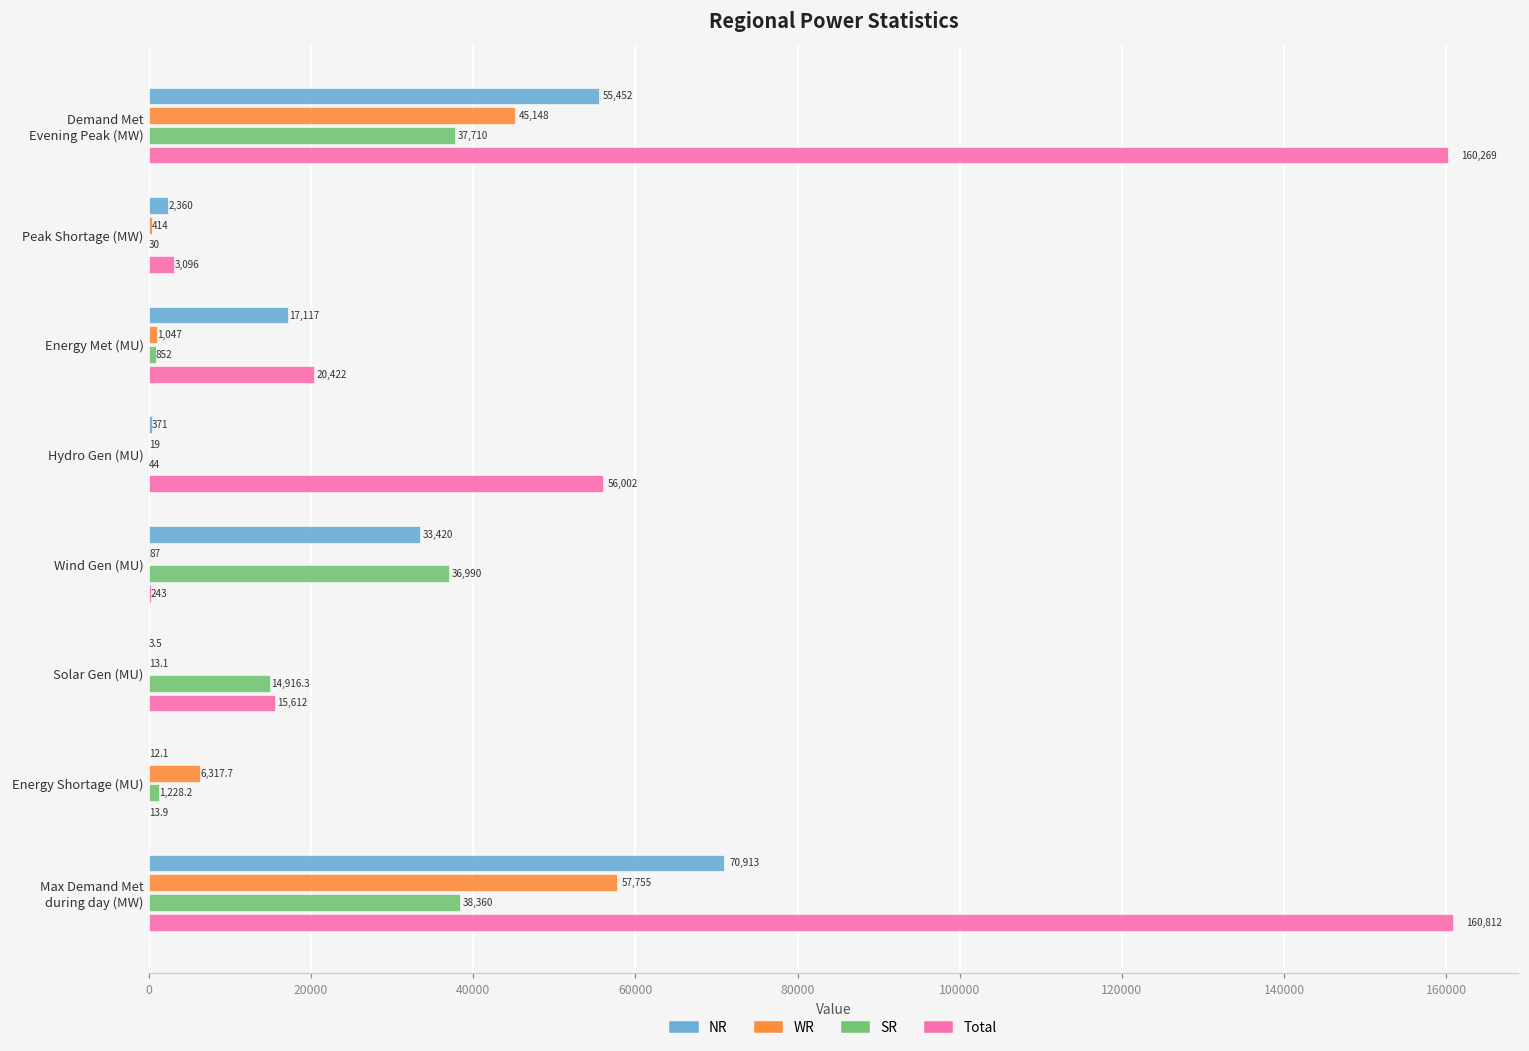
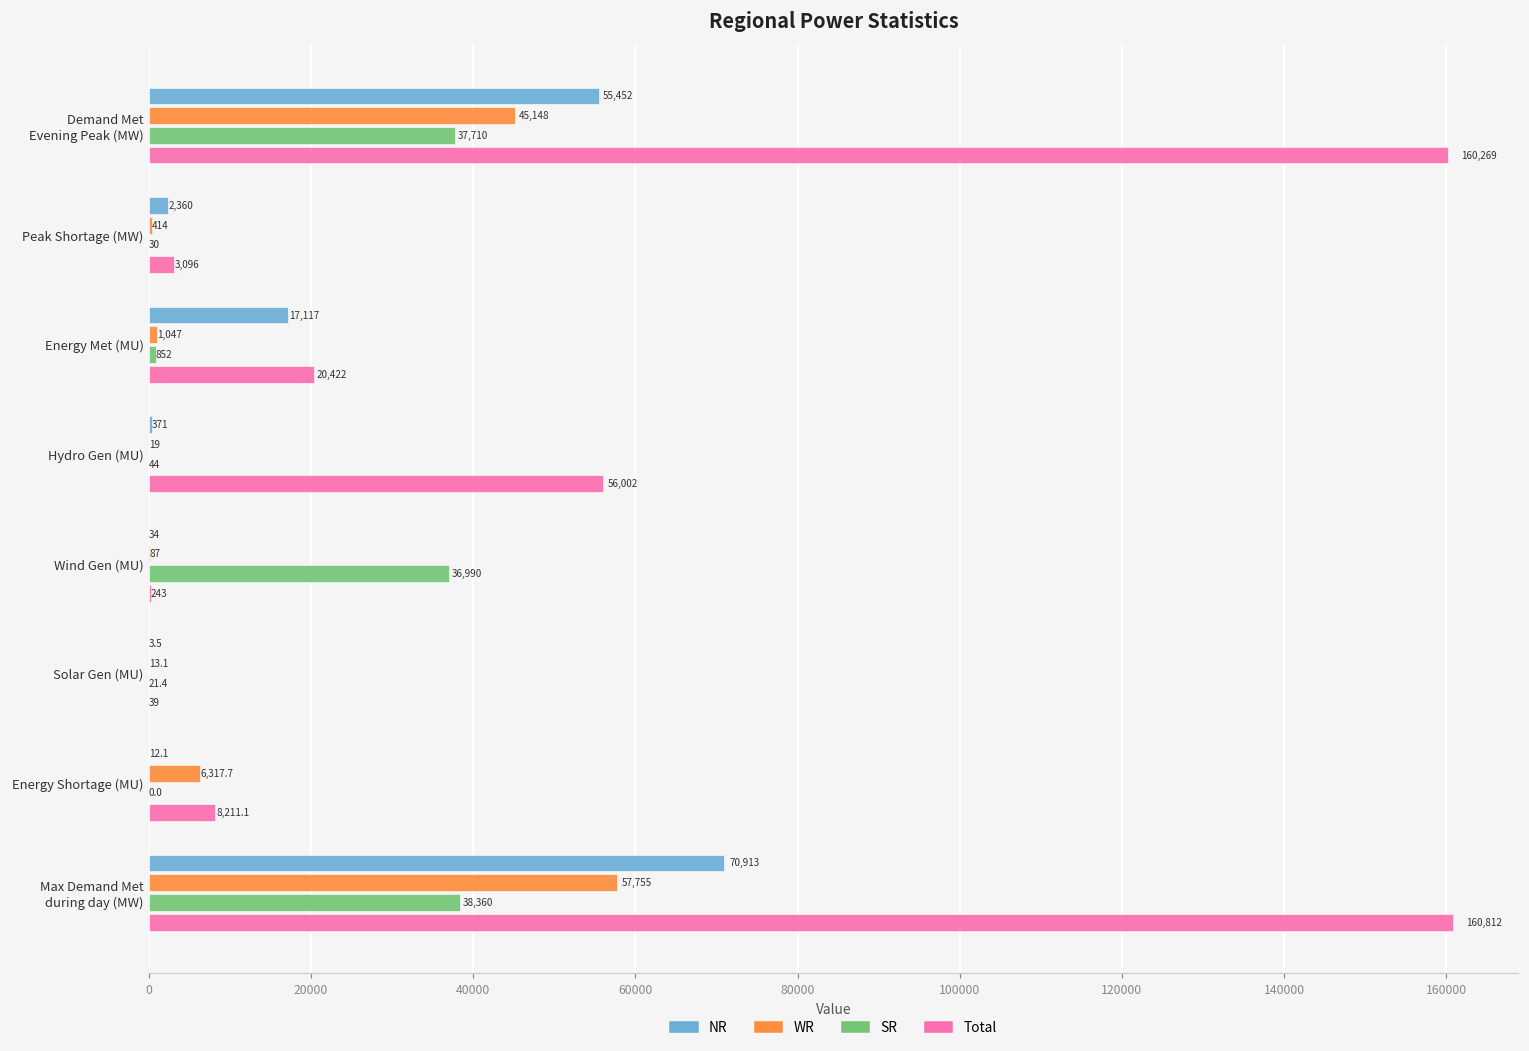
NR, Wind Gen (MU): 33,420 -> 34
SR, Solar Gen (MU): 14,916.3 -> 21.4
Total, Solar Gen (MU): 15,612 -> 39
SR, Energy Shortage (MU): 1,228.2 -> 0.0
Total, Energy Shortage (MU): 13.9 -> 8,211.1
